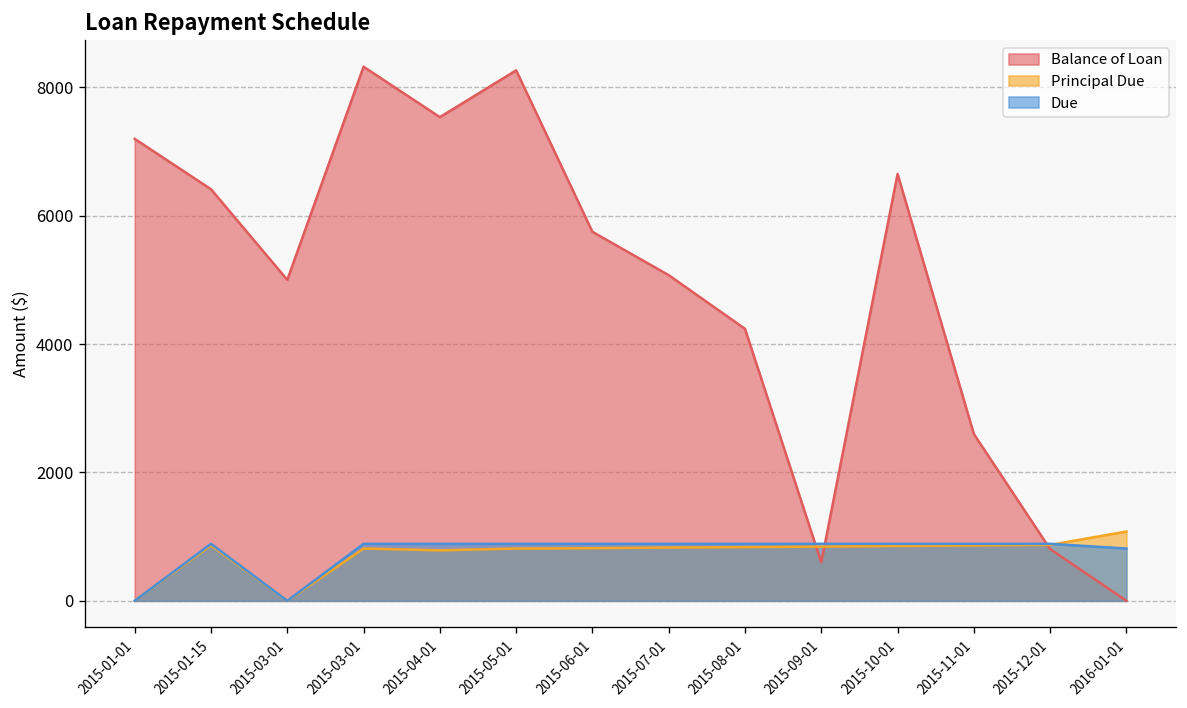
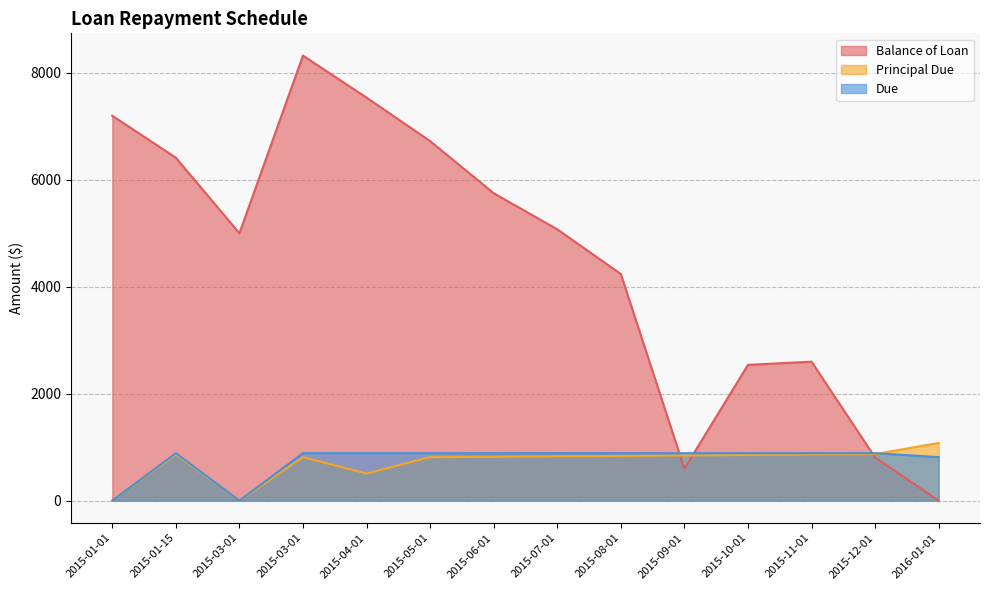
Principal Due, 2015-04-01: 800 -> 500
Balance of Loan, 2015-05-01: 8300 -> 6700
Balance of Loan, 2015-10-01: 6600 -> 2500
